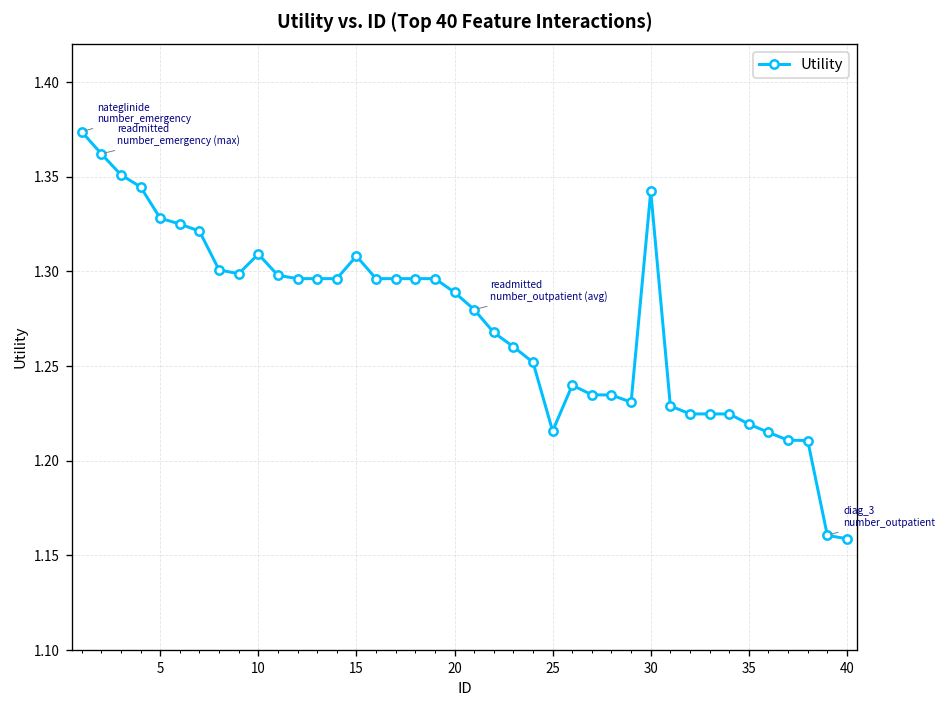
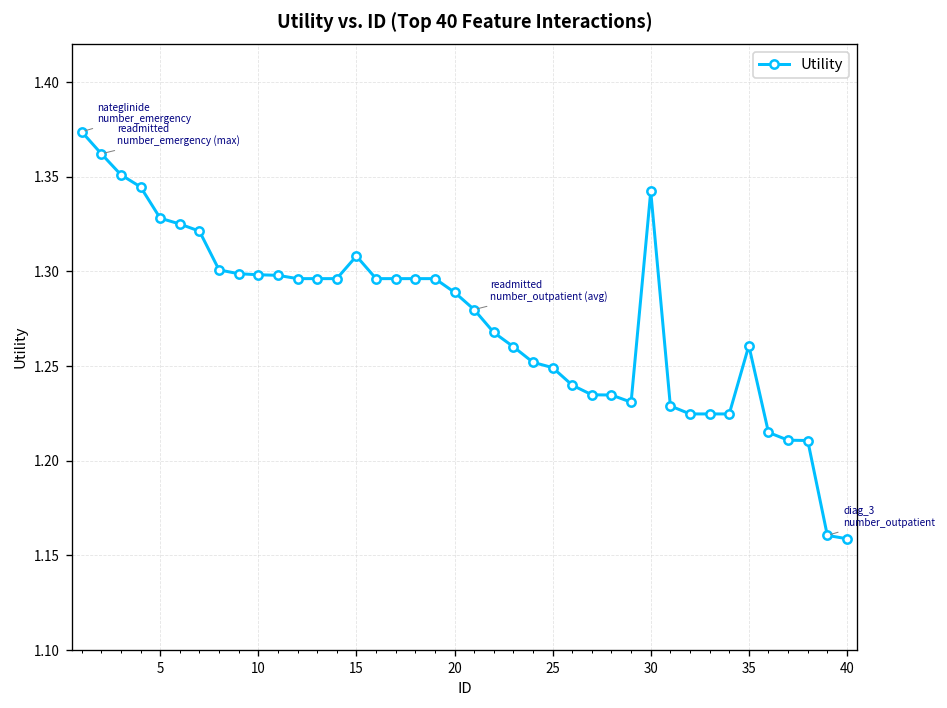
10: 1.309 -> 1.298
25: 1.216 -> 1.249
35: 1.219 -> 1.261
